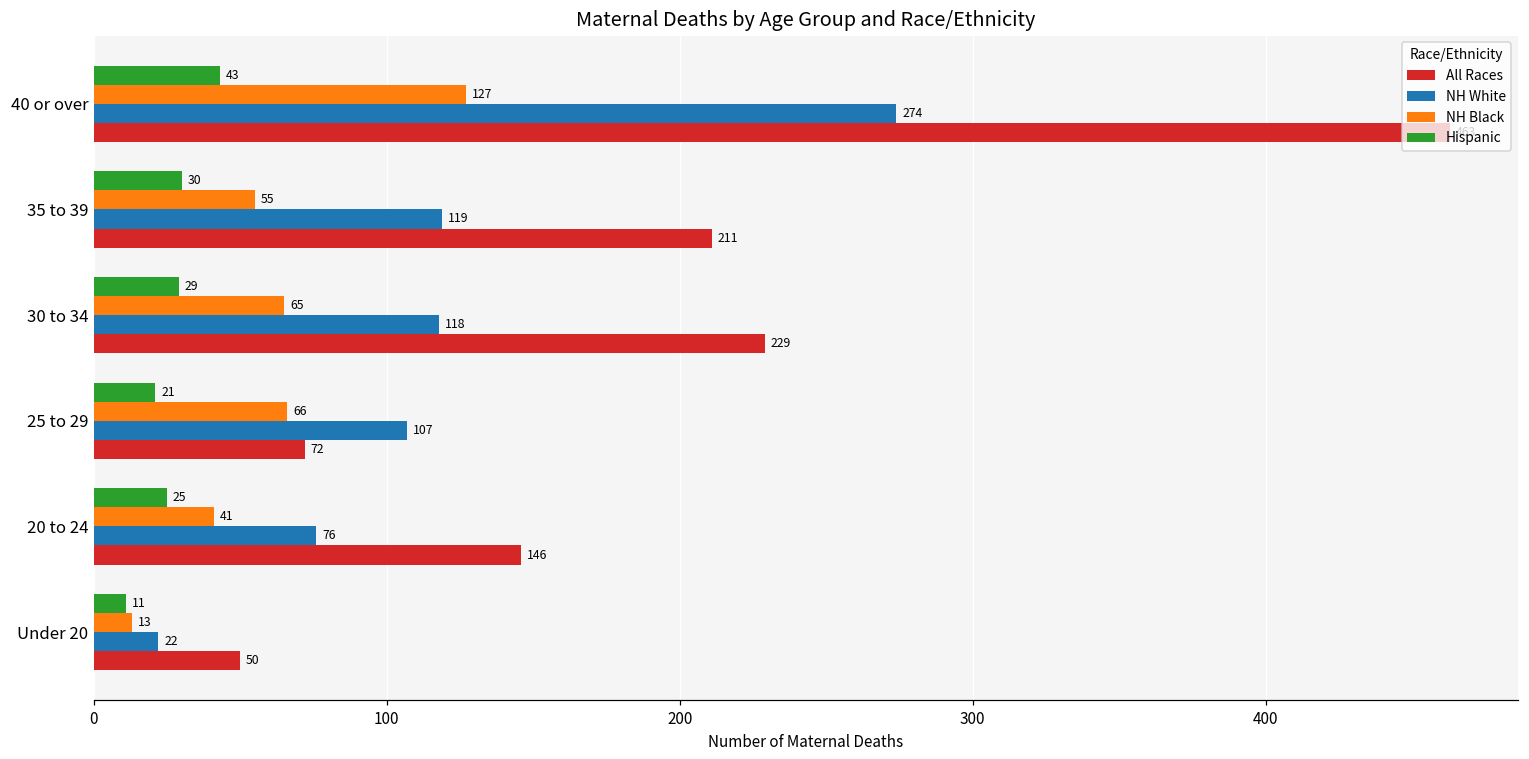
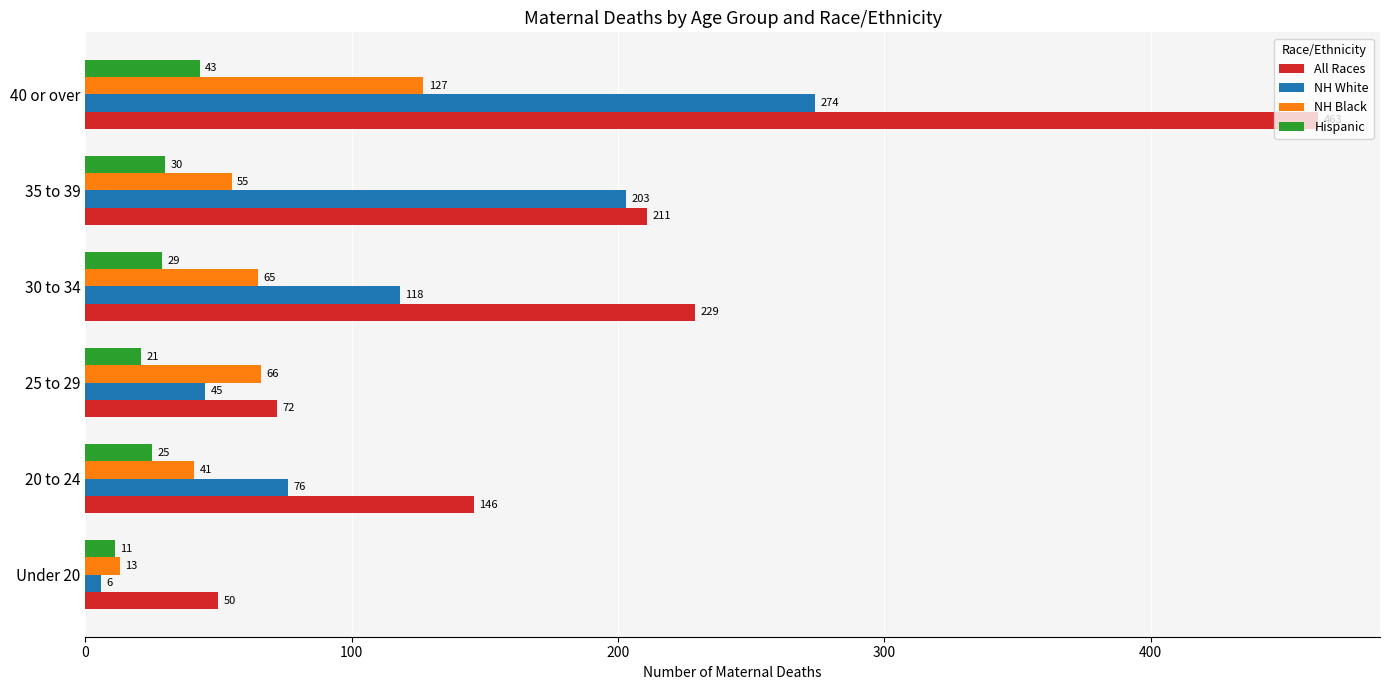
NH White, 35 to 39: 119 -> 203
NH White, 25 to 29: 107 -> 45
NH White, Under 20: 22 -> 6
